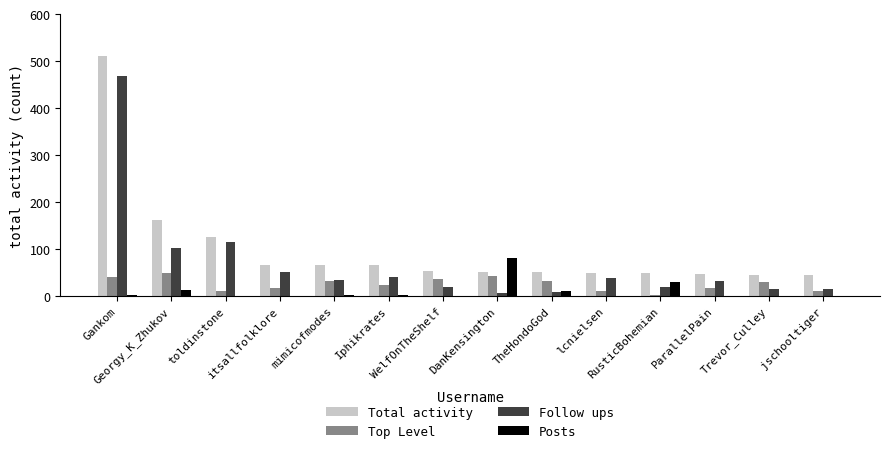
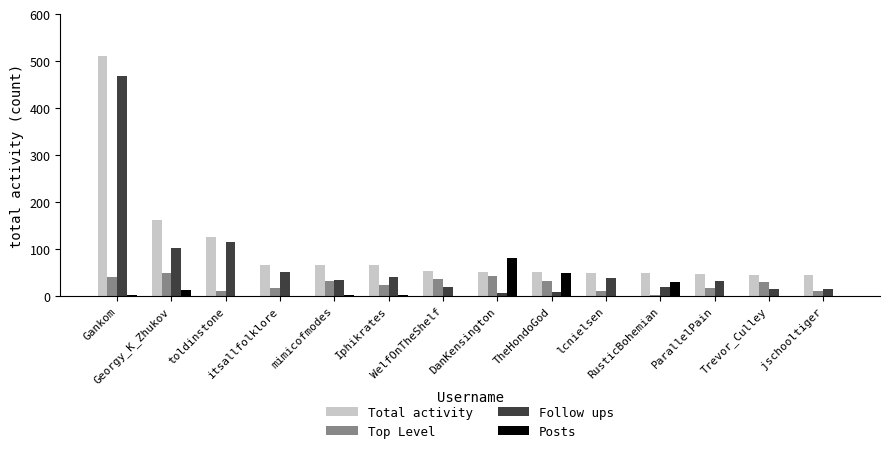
Posts, TheHondoGod: 10 -> 50
